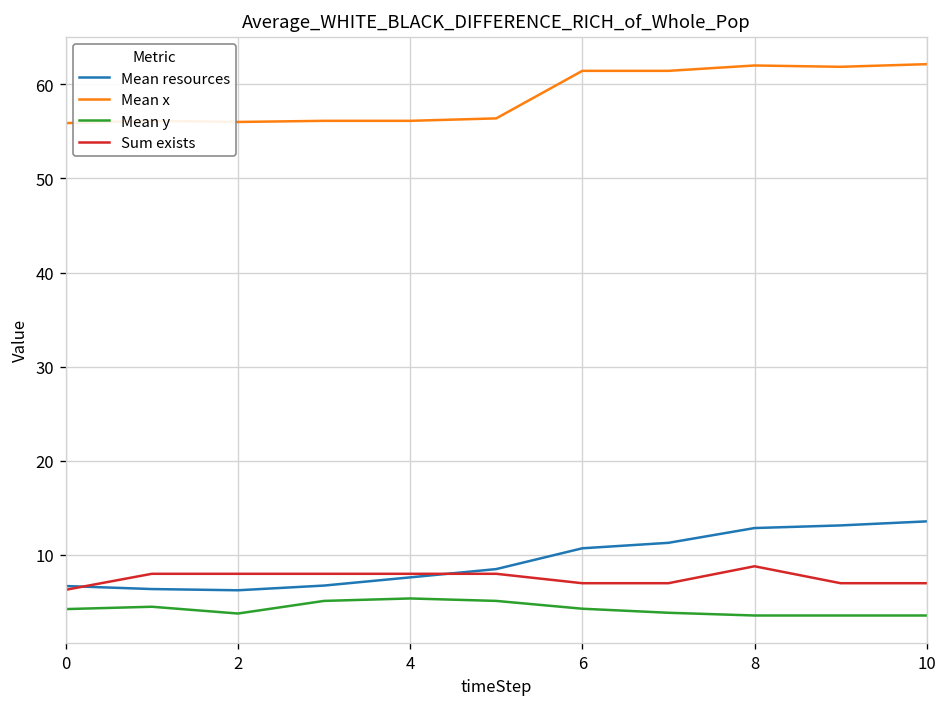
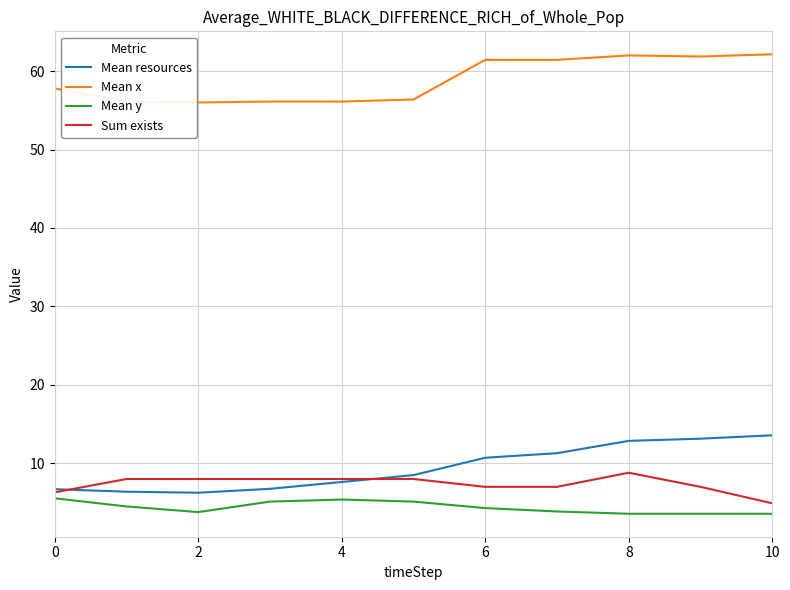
Mean x, 0: 56 -> 58
Mean y, 0: 4 -> 6
Sum exists, 10: 7 -> 5
